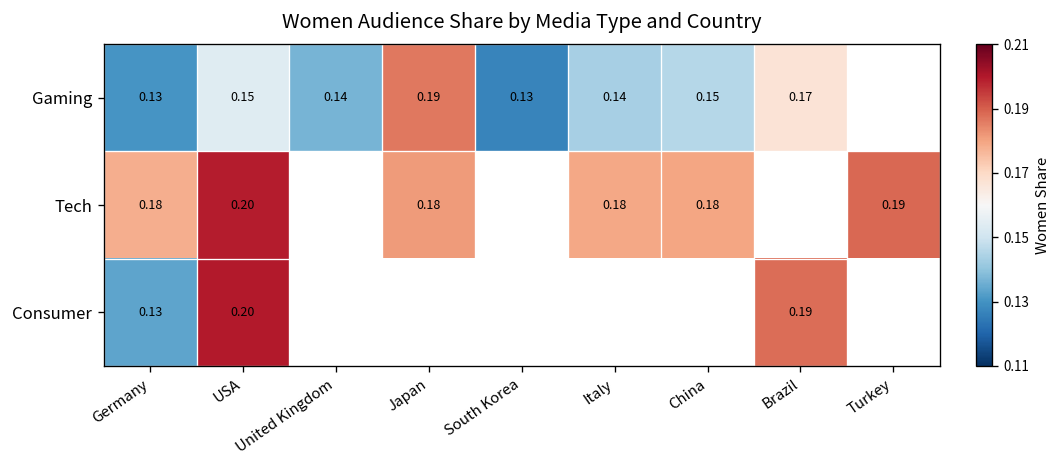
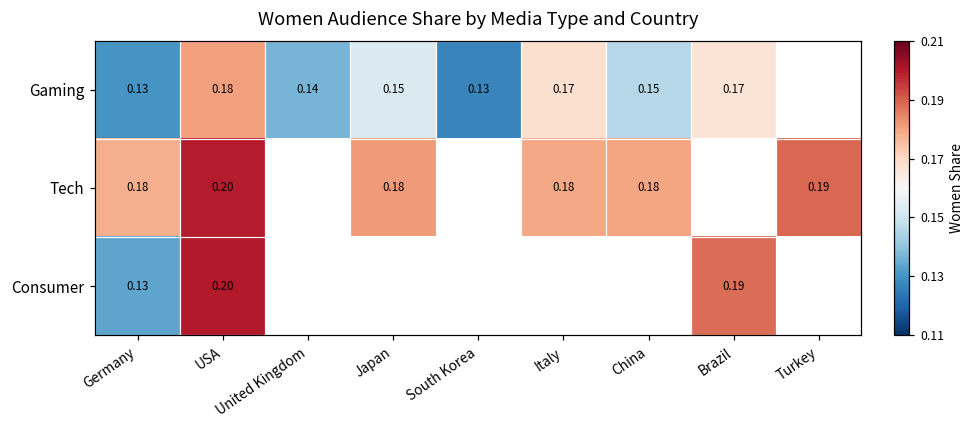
Gaming, USA: 0.15 -> 0.18
Gaming, Japan: 0.19 -> 0.15
Gaming, Italy: 0.14 -> 0.17
